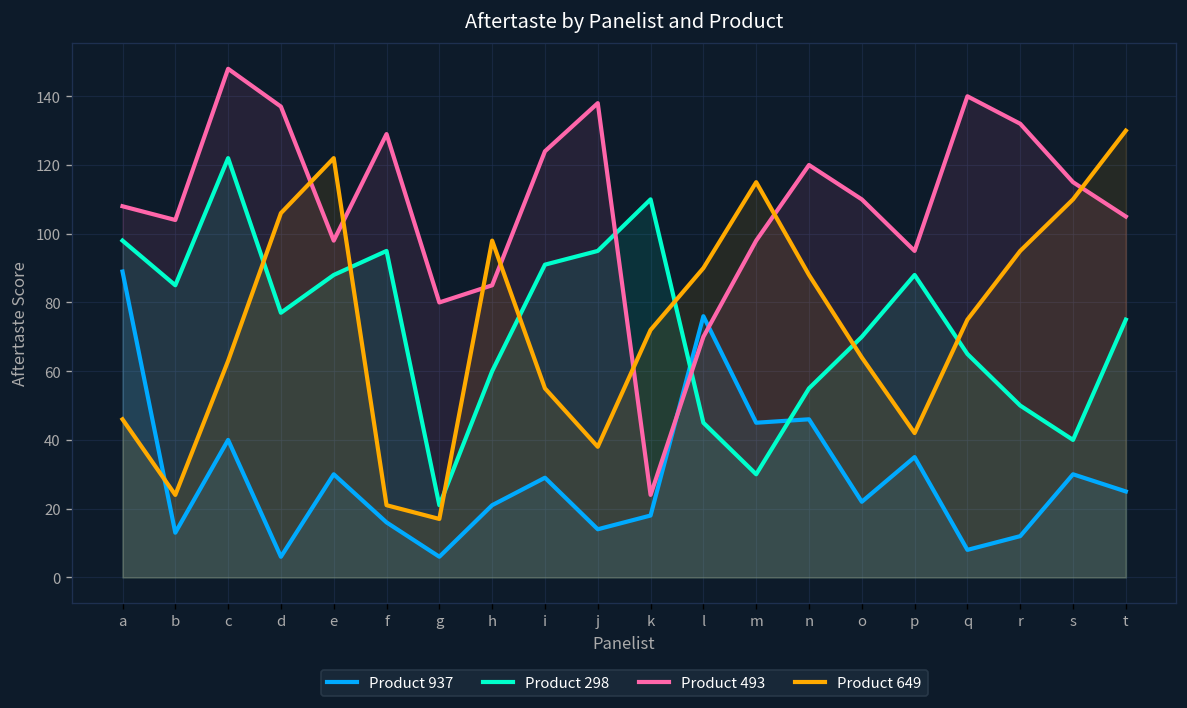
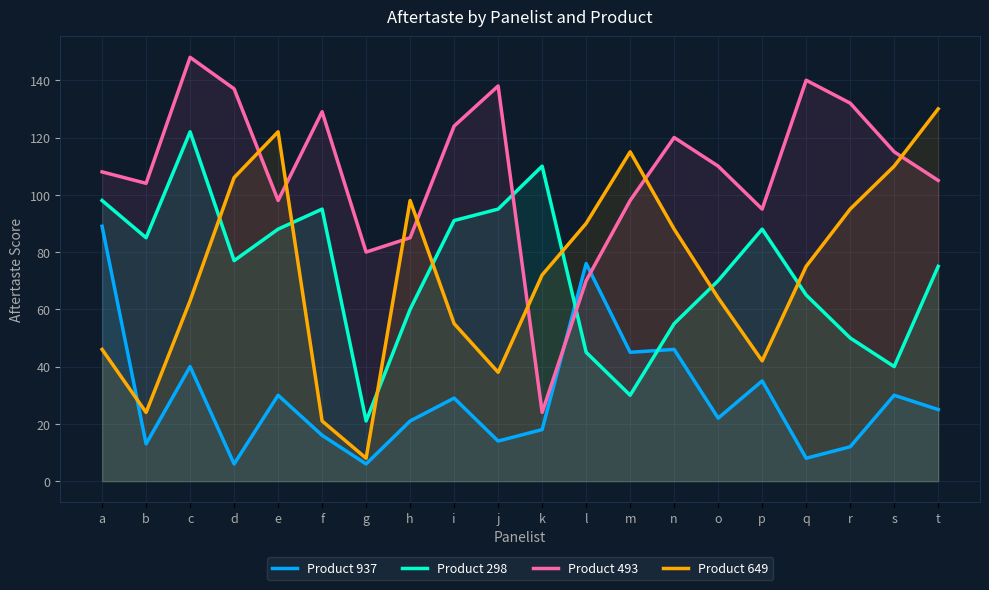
Product 649, g: 17 -> 8
